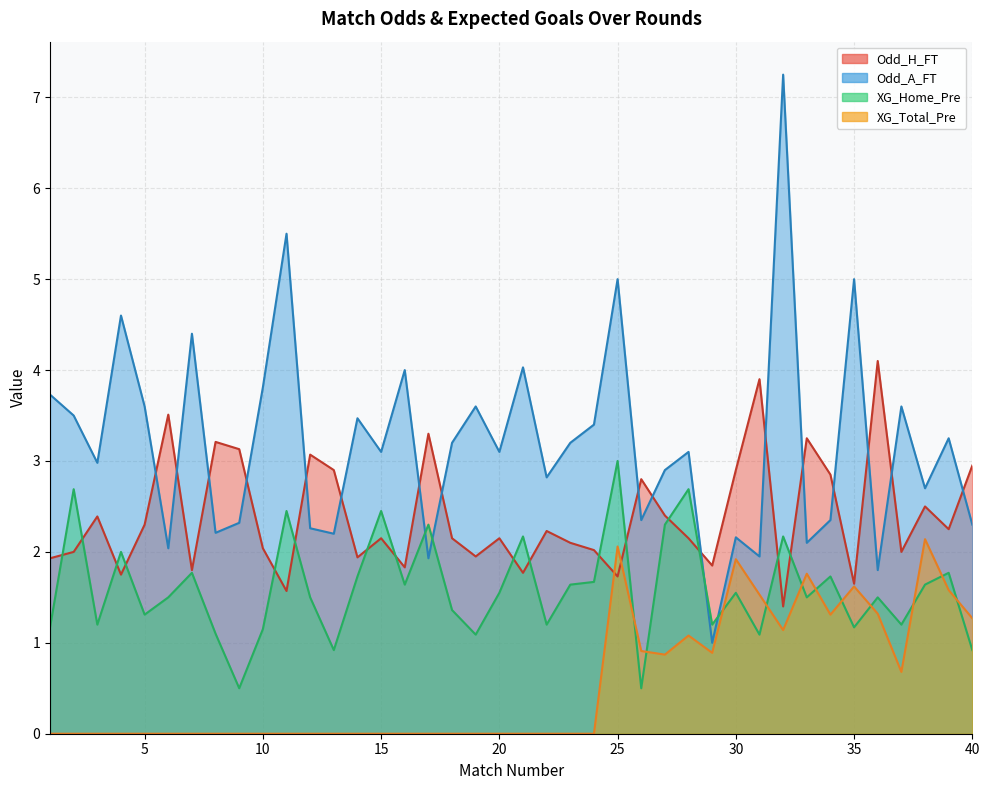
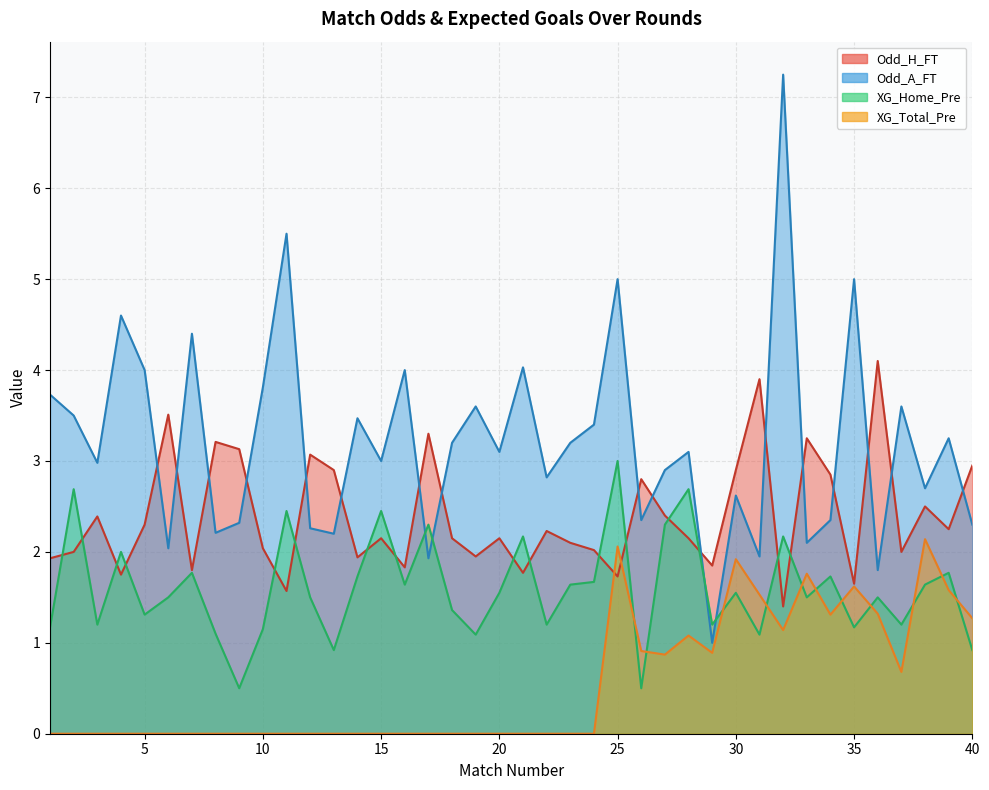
Odd_A_FT, 5: 3.6 -> 4.0
Odd_A_FT, 15: 3.1 -> 3.0
Odd_A_FT, 30: 2.2 -> 2.6
